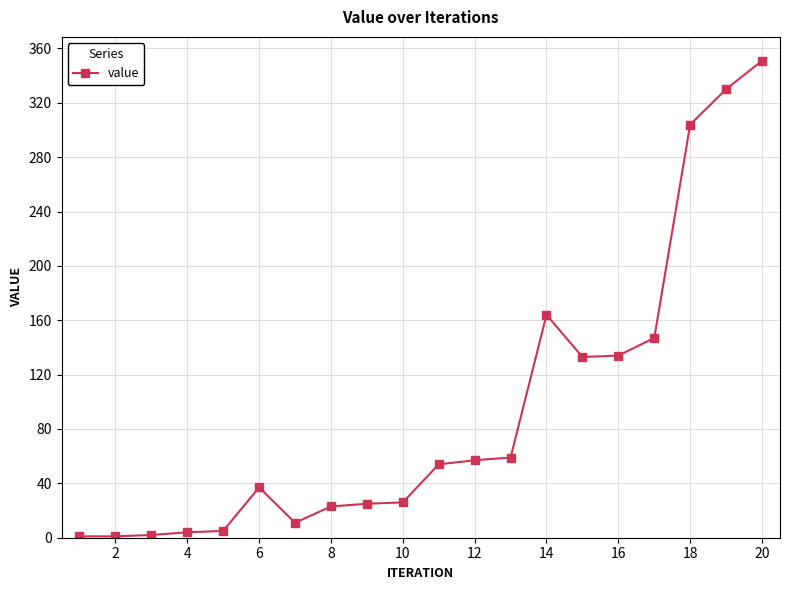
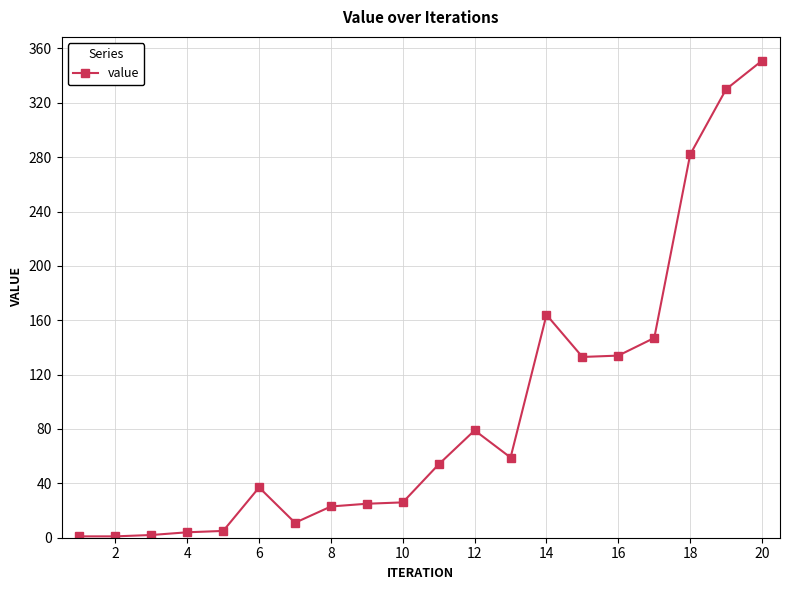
12: 57 -> 79
18: 304 -> 282
